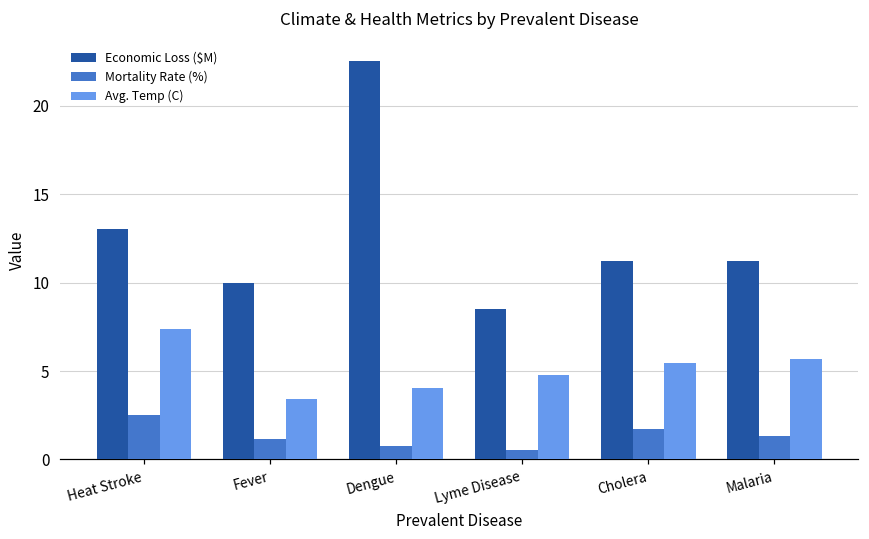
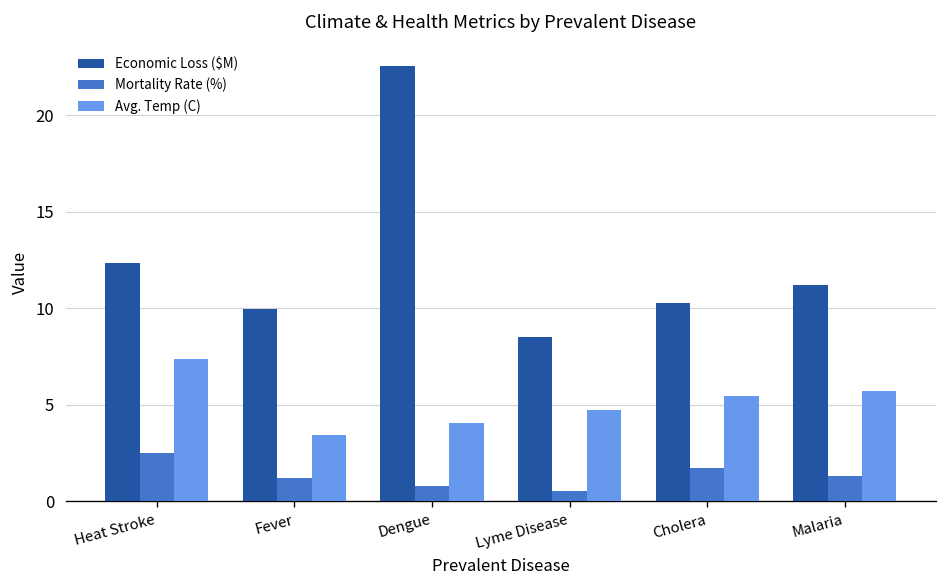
Economic Loss ($M), Heat Stroke: 13.0 -> 12.4
Economic Loss ($M), Cholera: 11.2 -> 10.3
